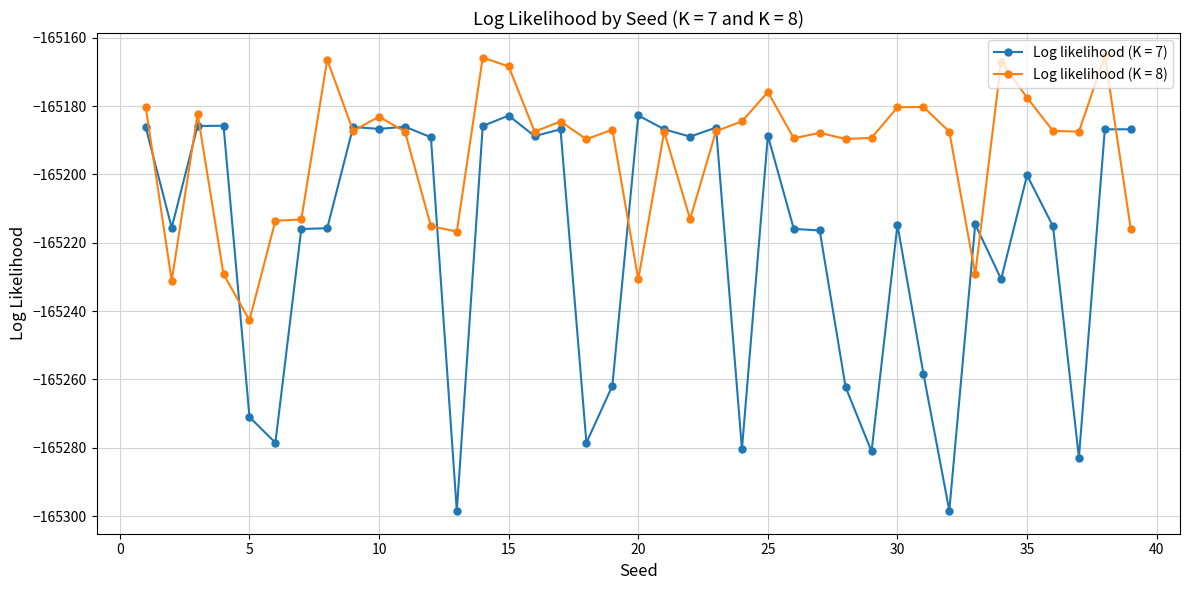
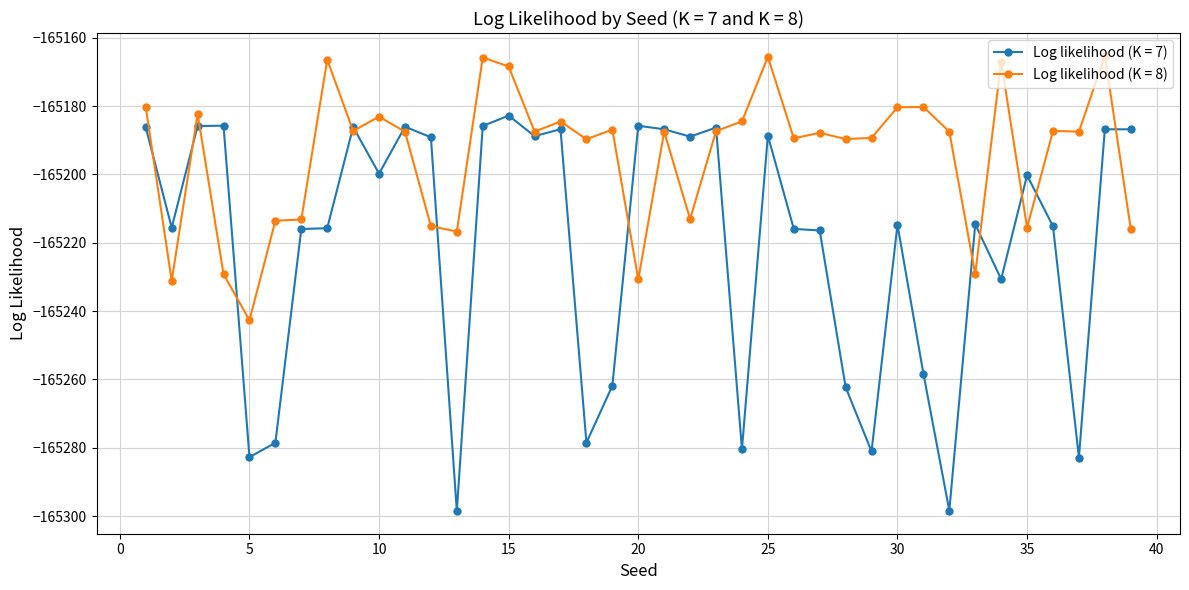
Log likelihood (K = 7), 5: -165271 -> -165283
Log likelihood (K = 7), 10: -165187 -> -165200
Log likelihood (K = 7), 20: -165183 -> -165186
Log likelihood (K = 8), 25: -165176 -> -165166
Log likelihood (K = 8), 35: -165178 -> -165216
